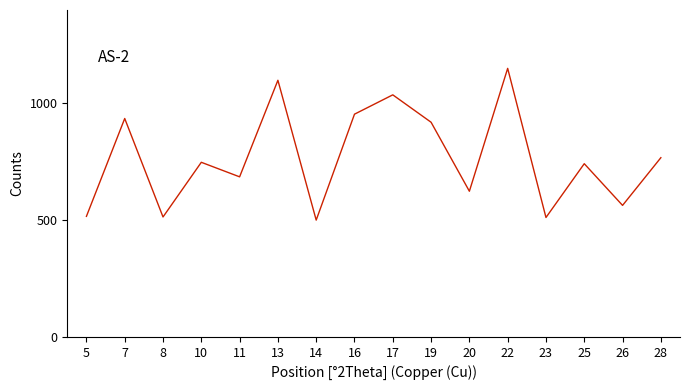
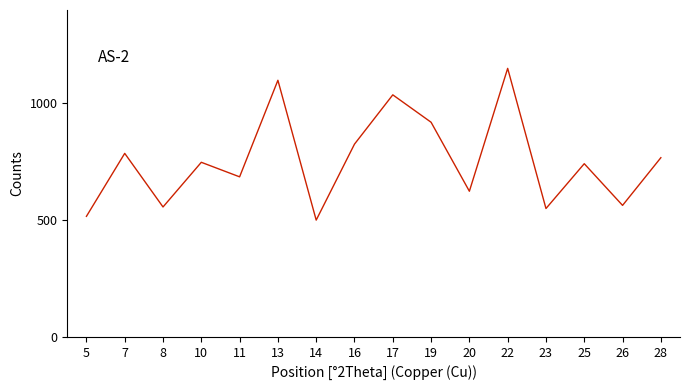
7: 940 -> 790
8: 510 -> 560
16: 950 -> 830
23: 510 -> 550
